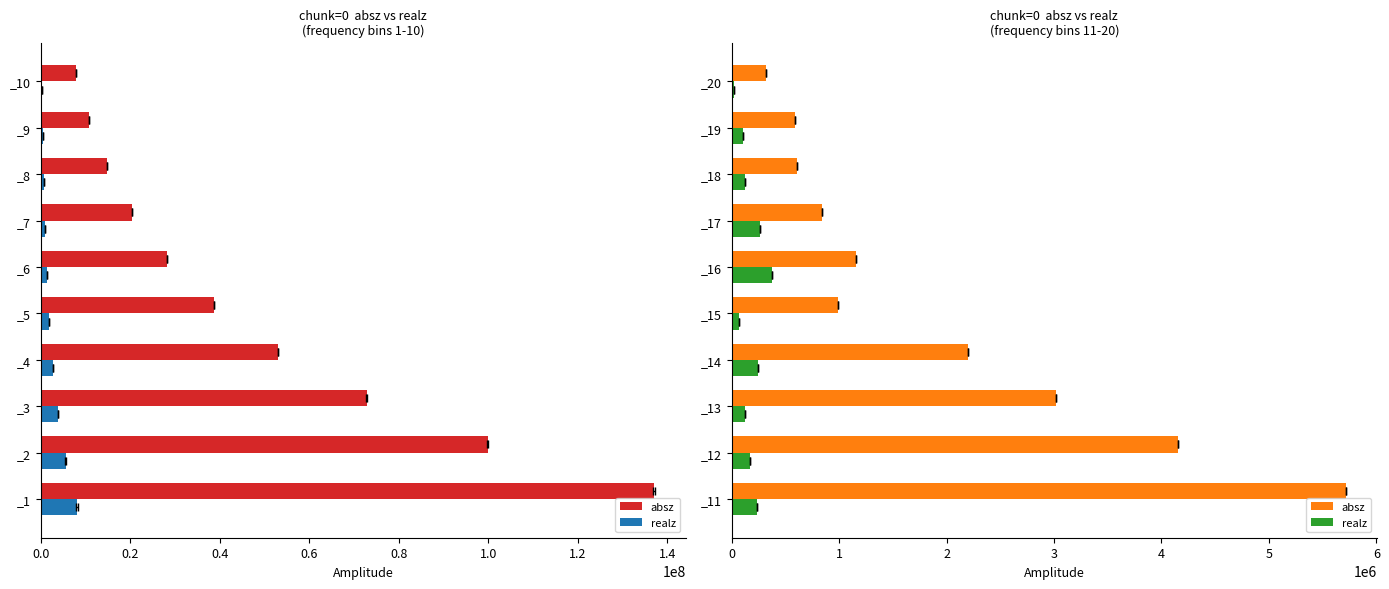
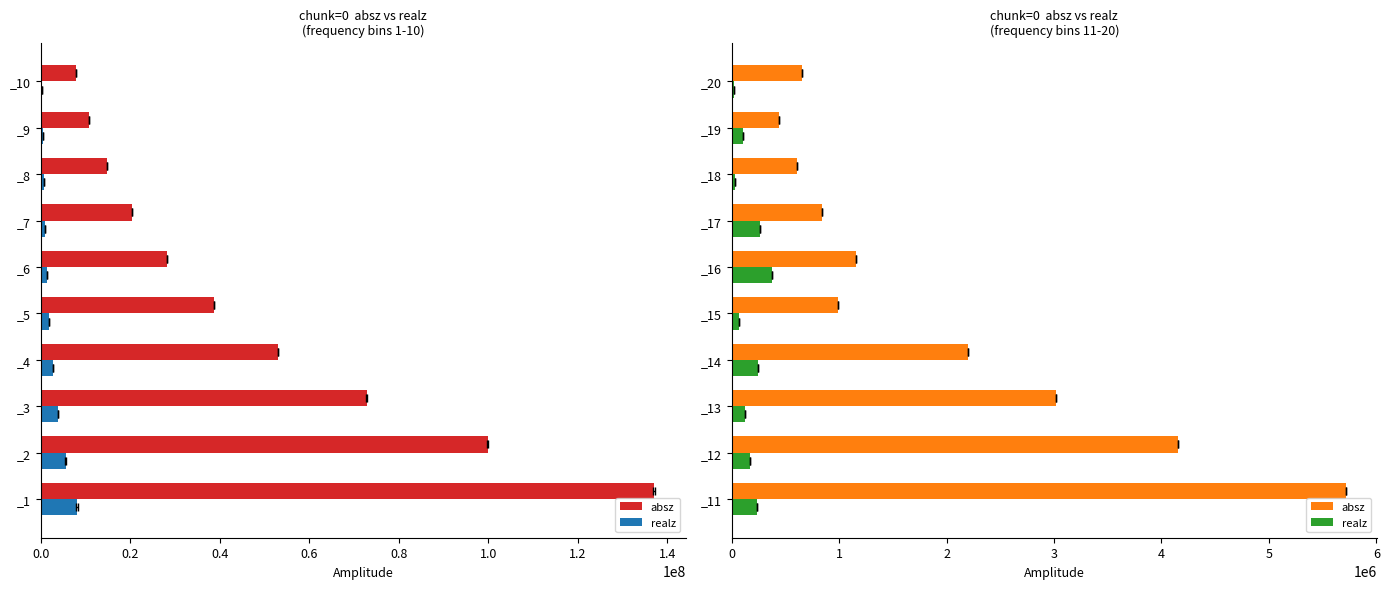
chunk=0 absz vs realz (frequency bins 11-20), absz, _20: 320000 -> 650000
chunk=0 absz vs realz (frequency bins 11-20), absz, _19: 590000 -> 440000
chunk=0 absz vs realz (frequency bins 11-20), realz, _18: 130000 -> 30000
